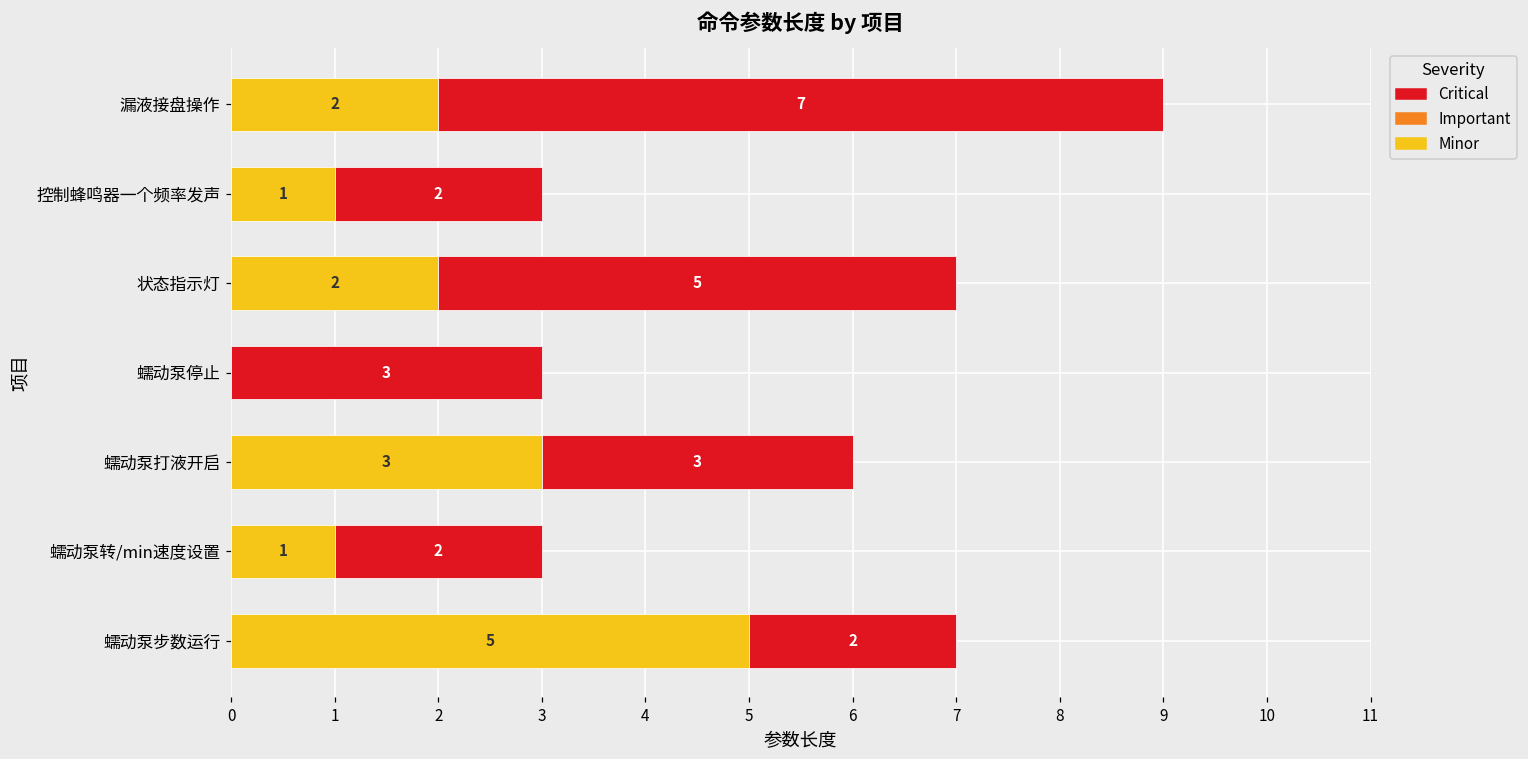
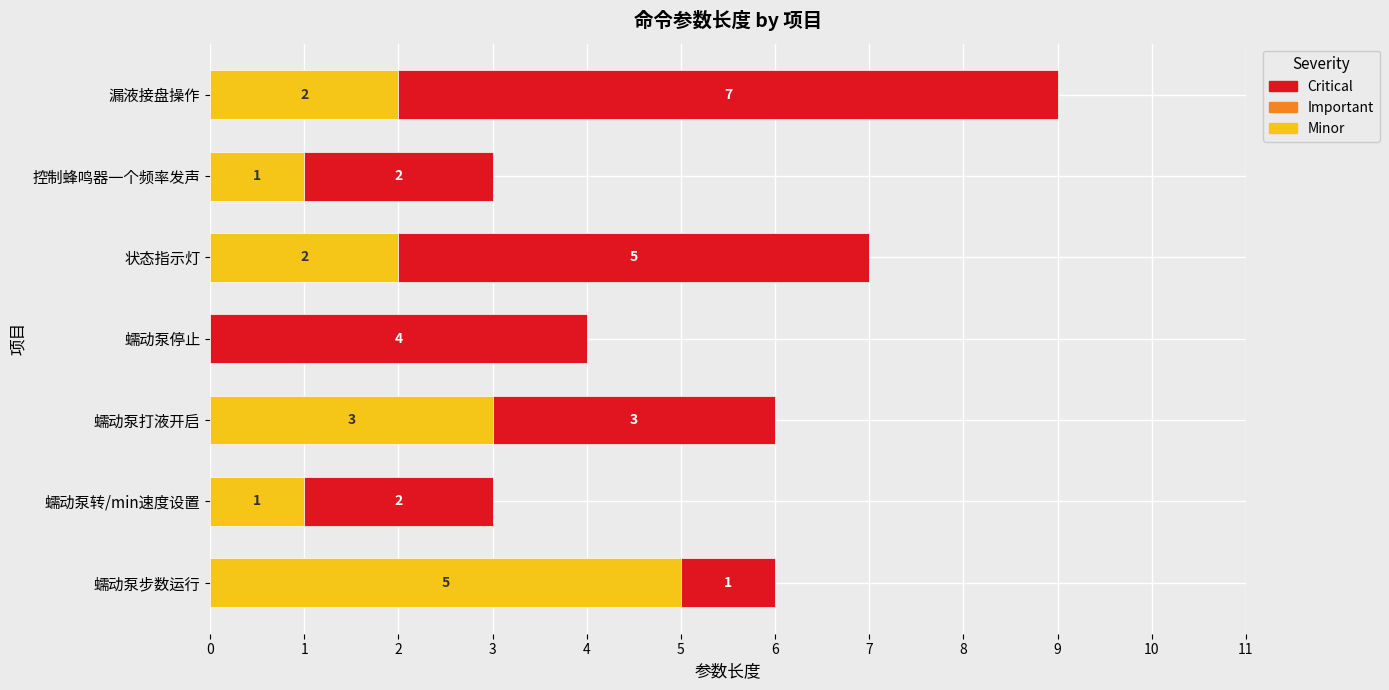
Critical, 蠕动泵停止: 3 -> 4
Critical, 蠕动泵步数运行: 2 -> 1
